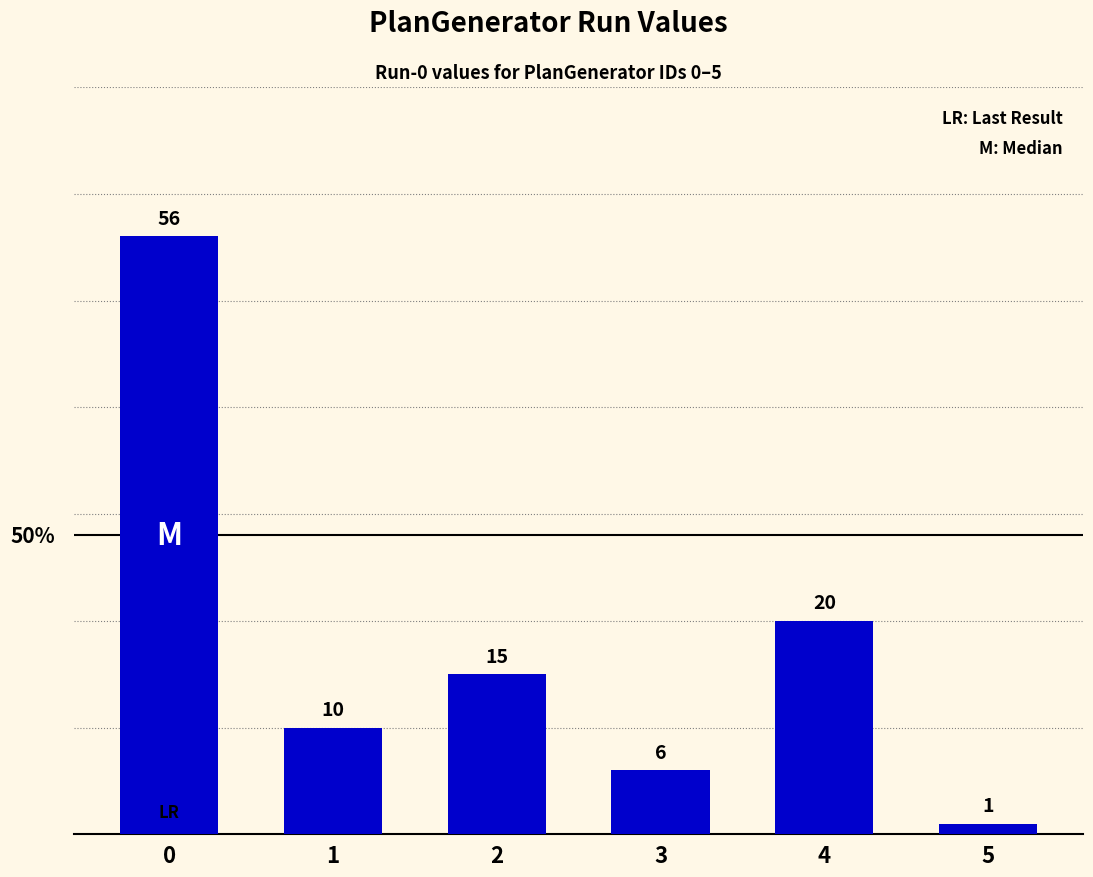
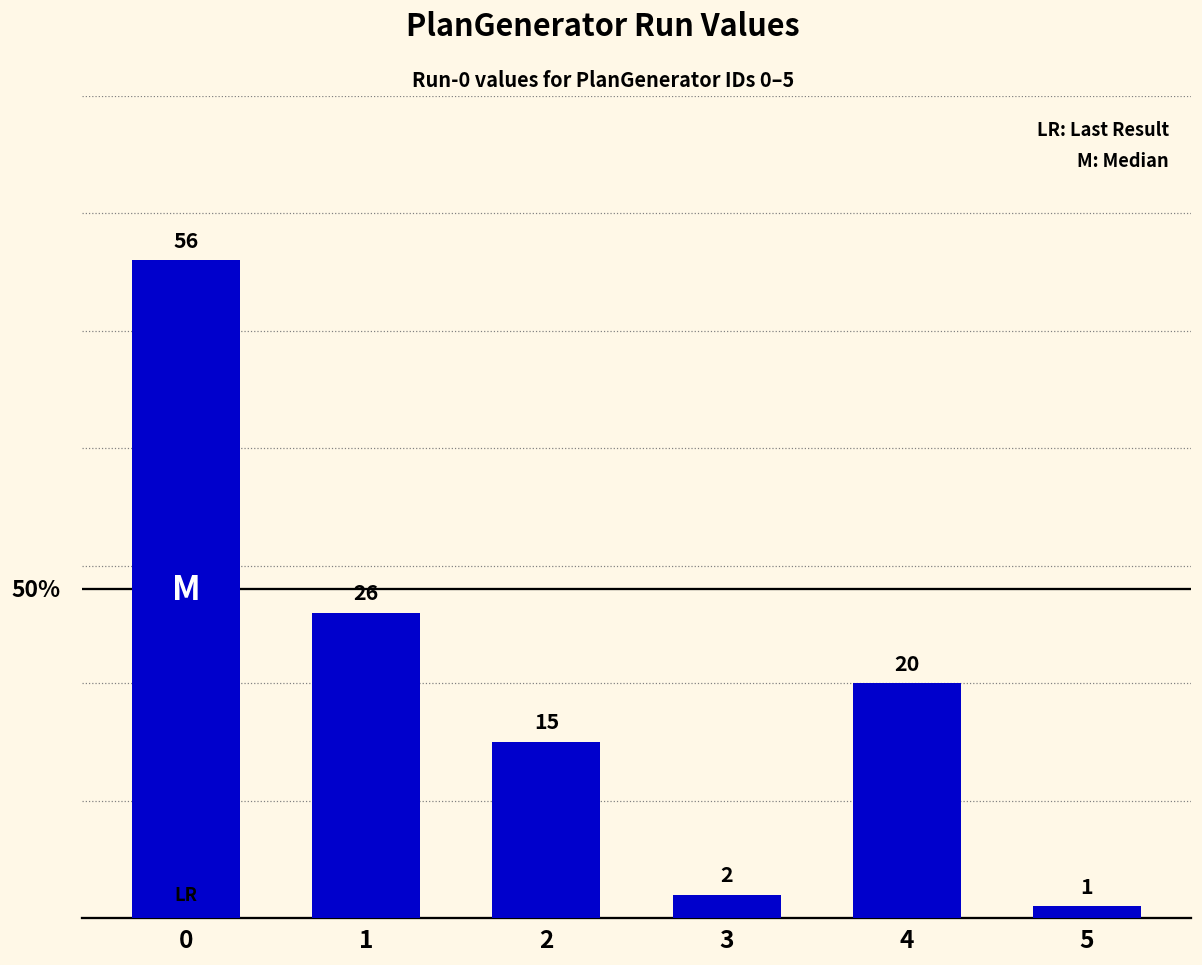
1: 10 -> 26
3: 6 -> 2
